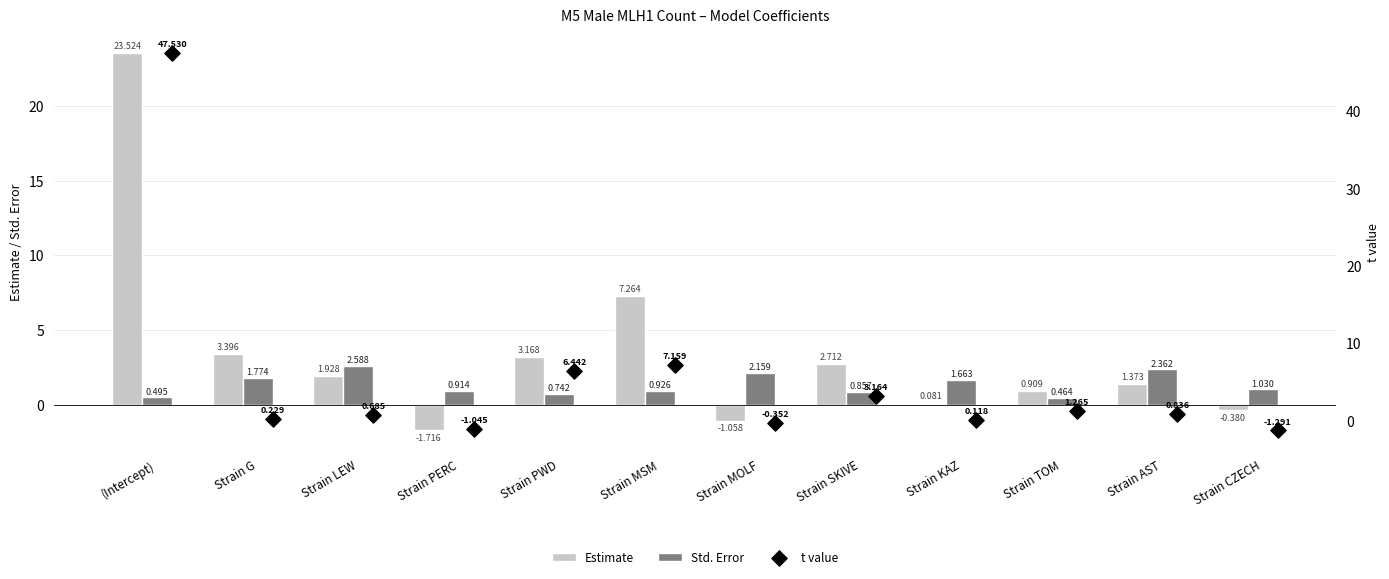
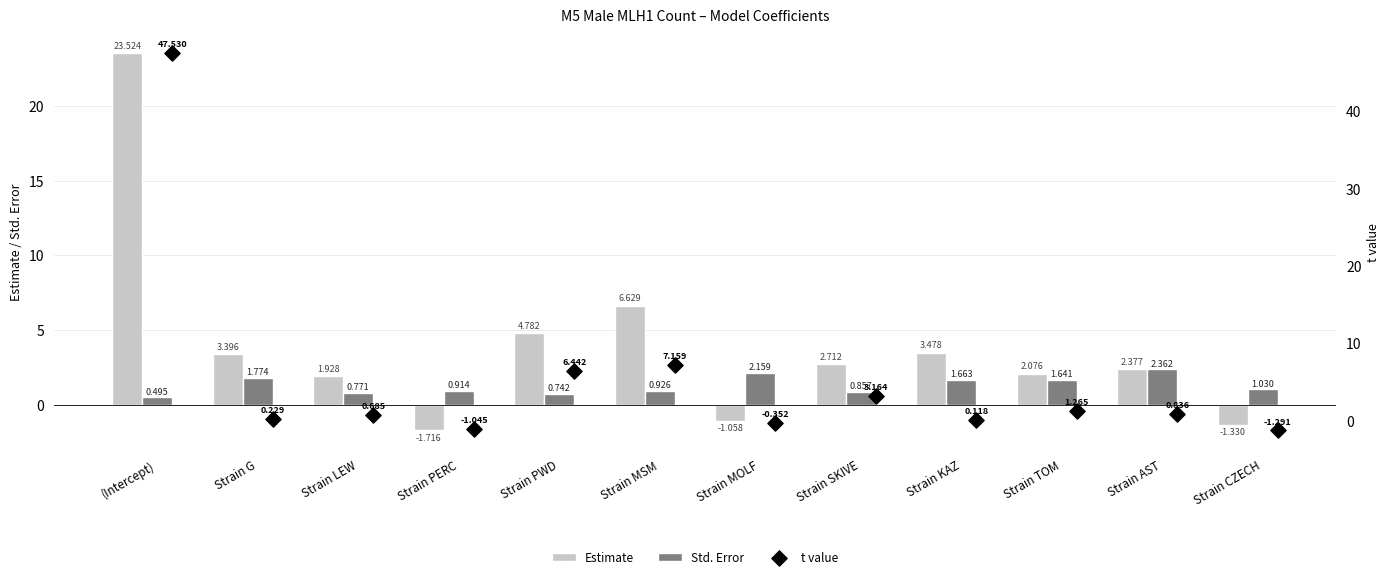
Std. Error, Strain LEW: 2.588 -> 0.771
Estimate, Strain PWD: 3.168 -> 4.782
Estimate, Strain MSM: 7.264 -> 6.629
Estimate, Strain KAZ: 0.081 -> 3.478
Estimate, Strain TOM: 0.909 -> 2.076
Std. Error, Strain TOM: 0.464 -> 1.641
Estimate, Strain AST: 1.373 -> 2.377
Estimate, Strain CZECH: -0.380 -> -1.330
